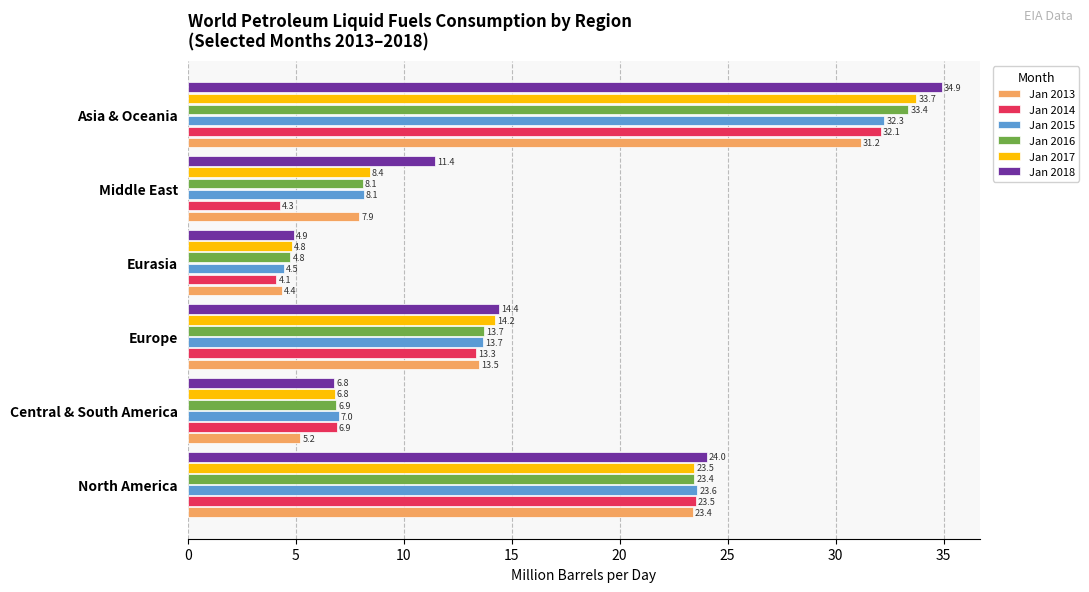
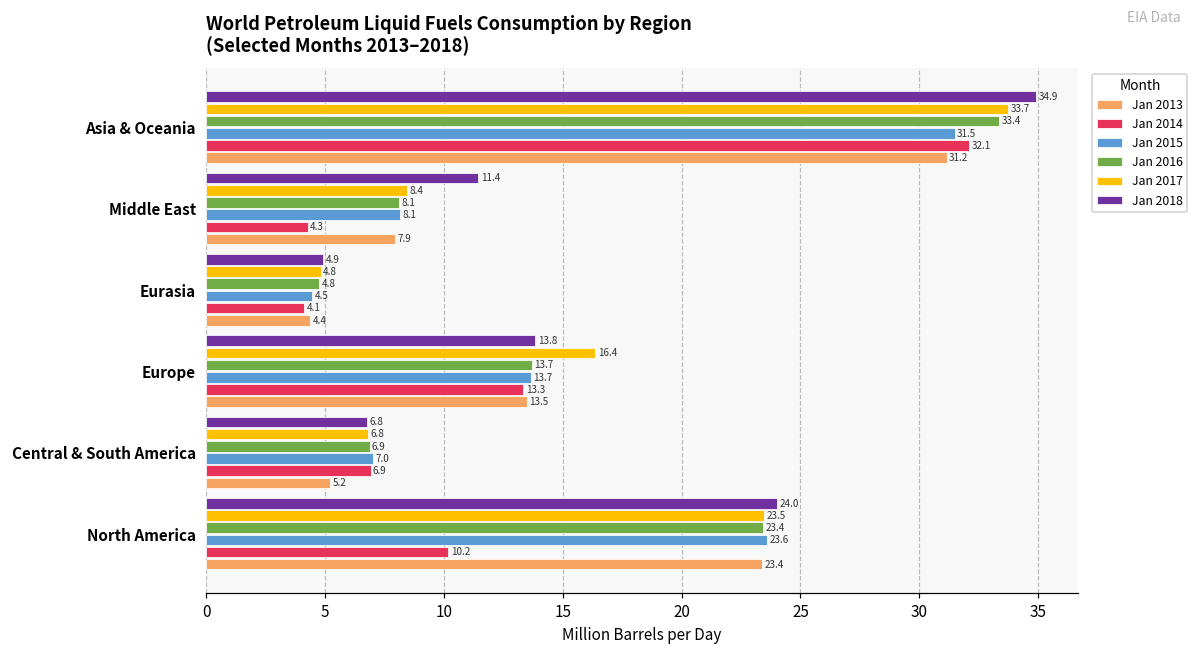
Jan 2015, Asia & Oceania: 32.3 -> 31.5
Jan 2018, Europe: 14.4 -> 13.8
Jan 2017, Europe: 14.2 -> 16.4
Jan 2014, North America: 23.5 -> 10.2
